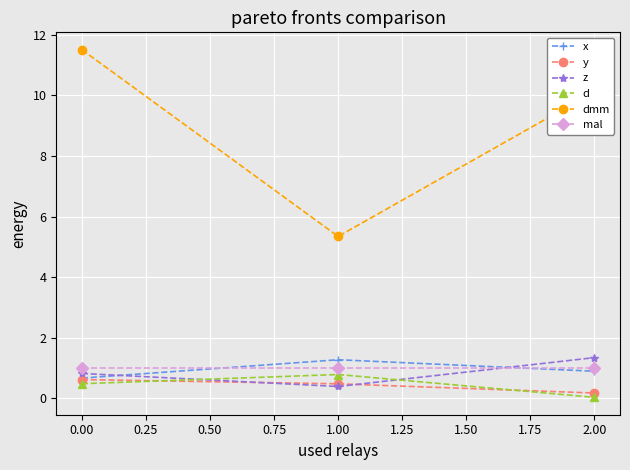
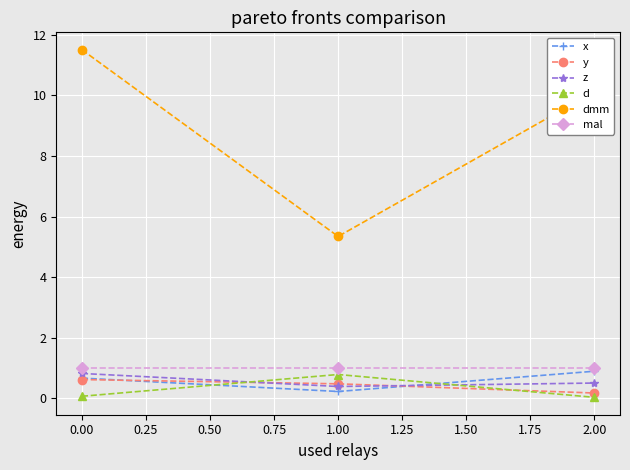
d, 0.00: 0.5 -> 0.1
x, 1.00: 1.3 -> 0.2
z, 2.00: 1.3 -> 0.5
